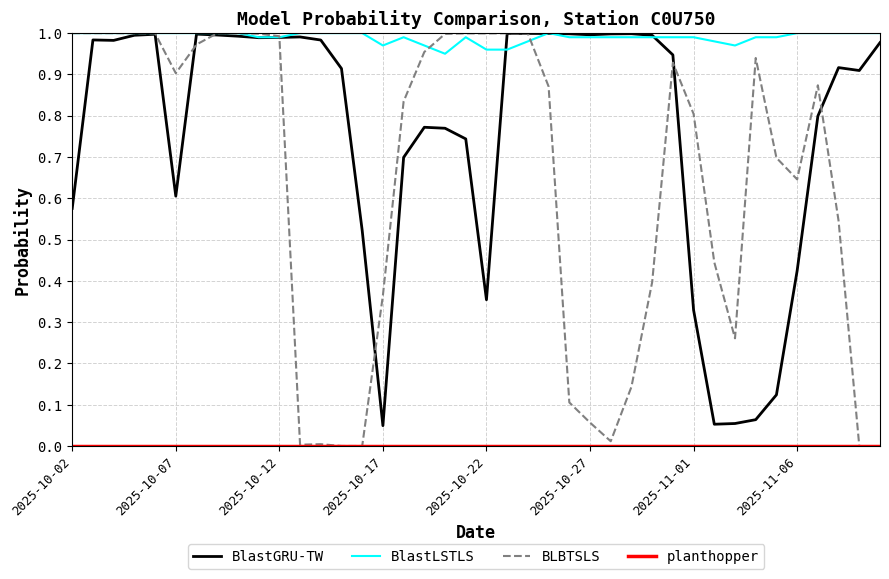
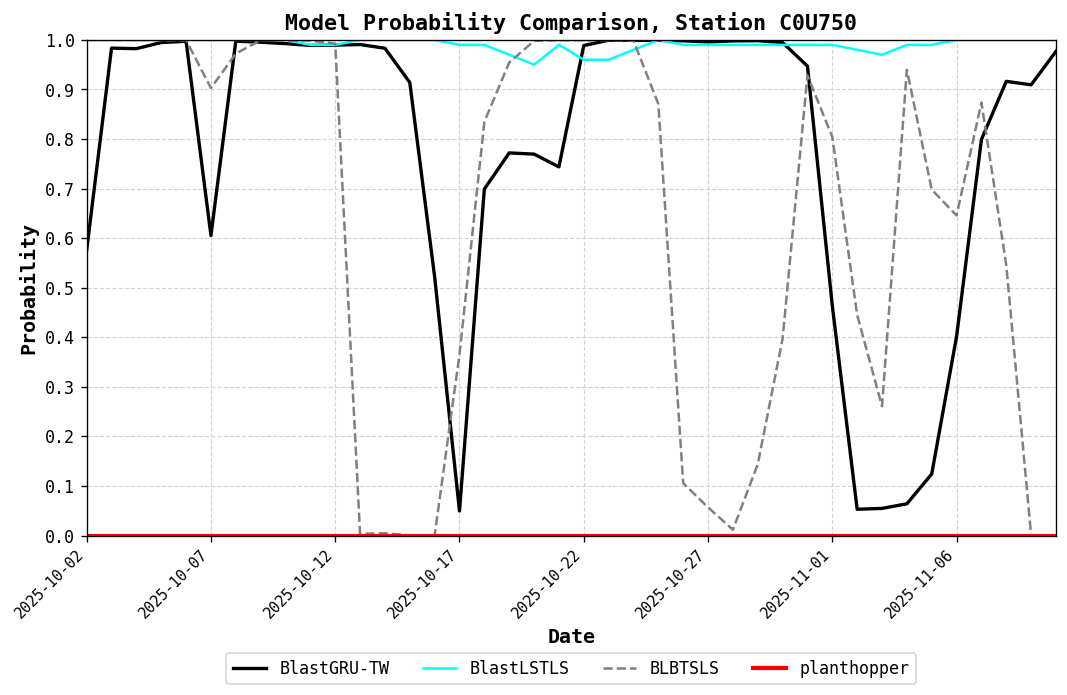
BlastLSTLS, 2025-10-17: 0.97 -> 0.99
BlastGRU-TW, 2025-10-22: 0.35 -> 0.99
BlastGRU-TW, 2025-11-01: 0.33 -> 0.46
BlastGRU-TW, 2025-11-06: 0.42 -> 0.40
